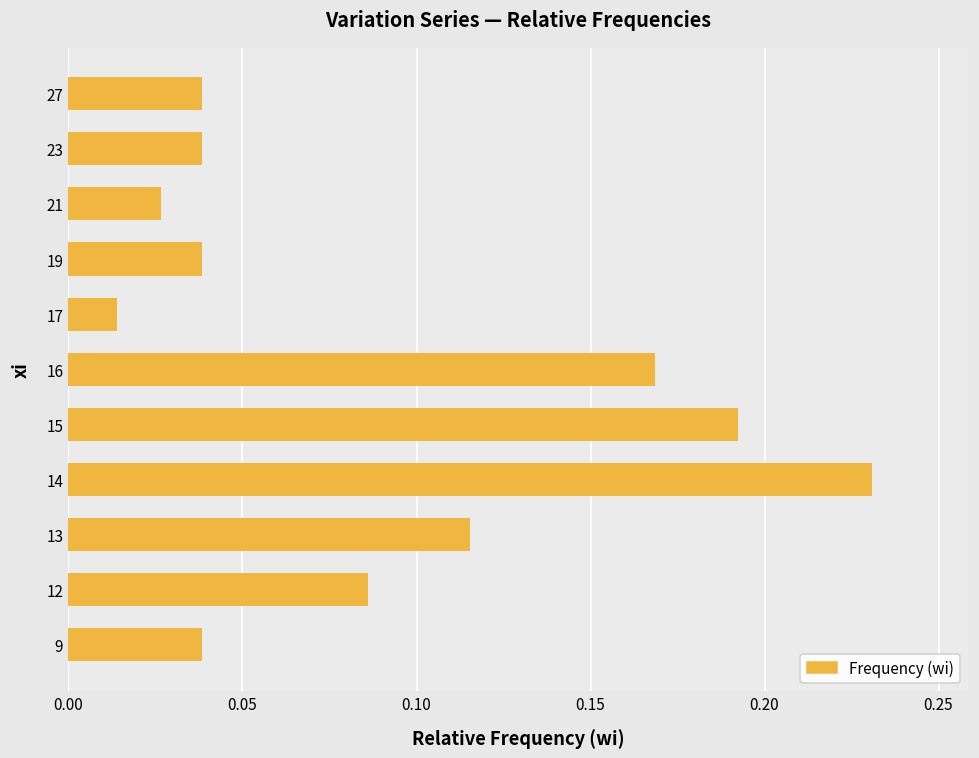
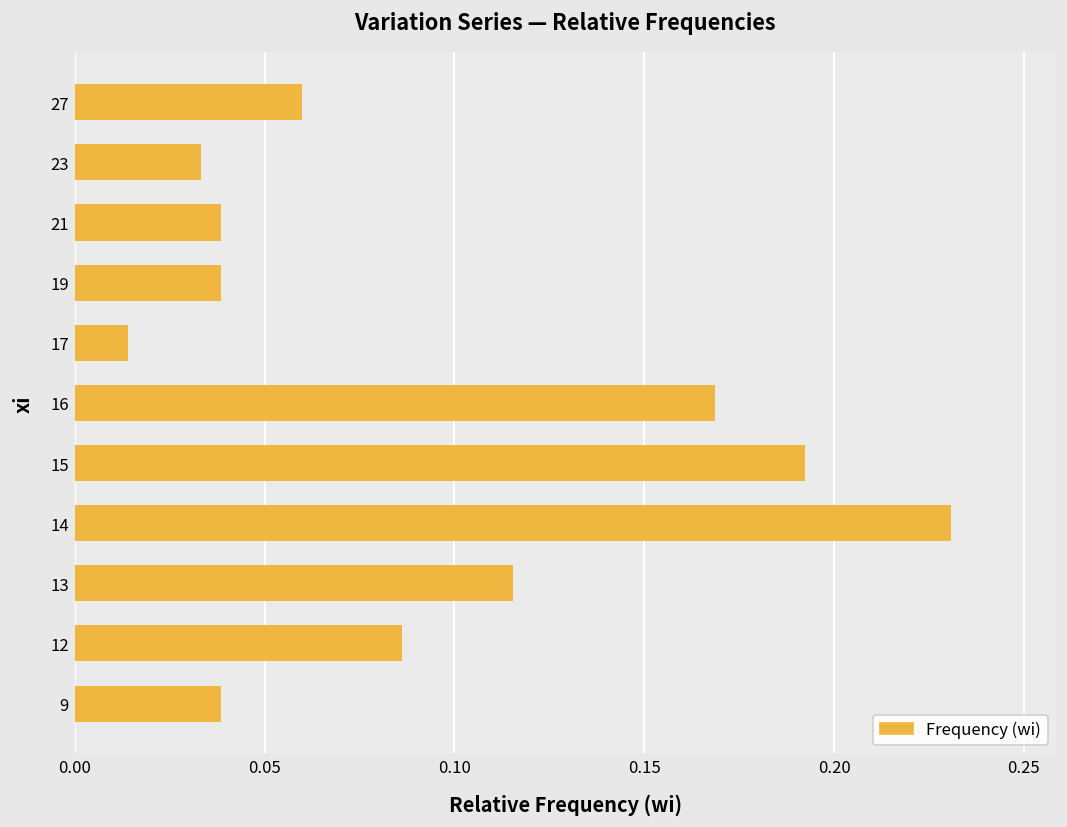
27: 0.038 -> 0.060
23: 0.038 -> 0.033
21: 0.027 -> 0.038
